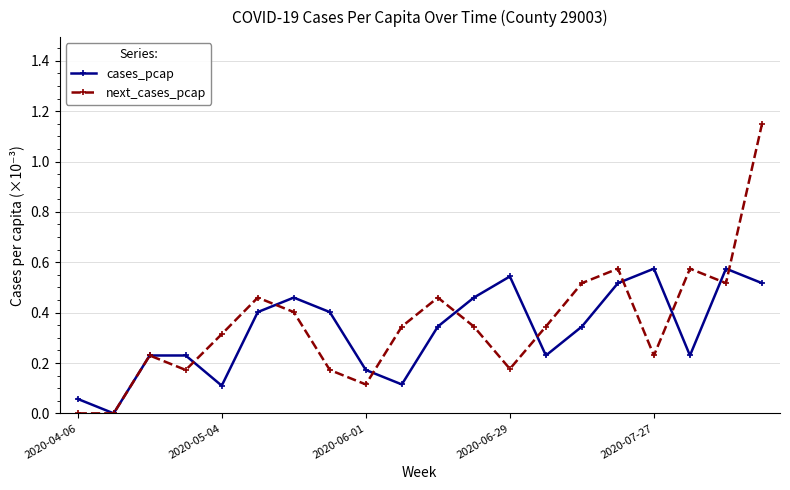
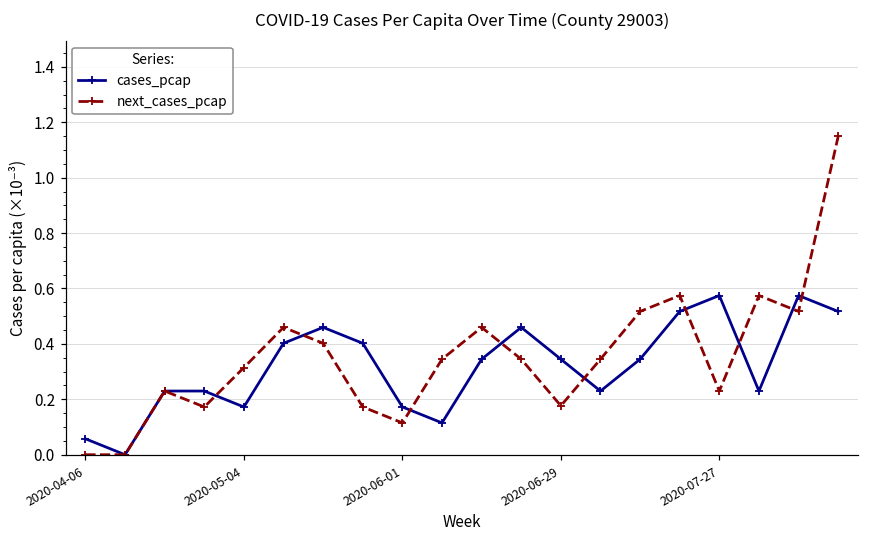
cases_pcap, 2020-05-04: 0.11 -> 0.17
cases_pcap, 2020-06-29: 0.54 -> 0.34
